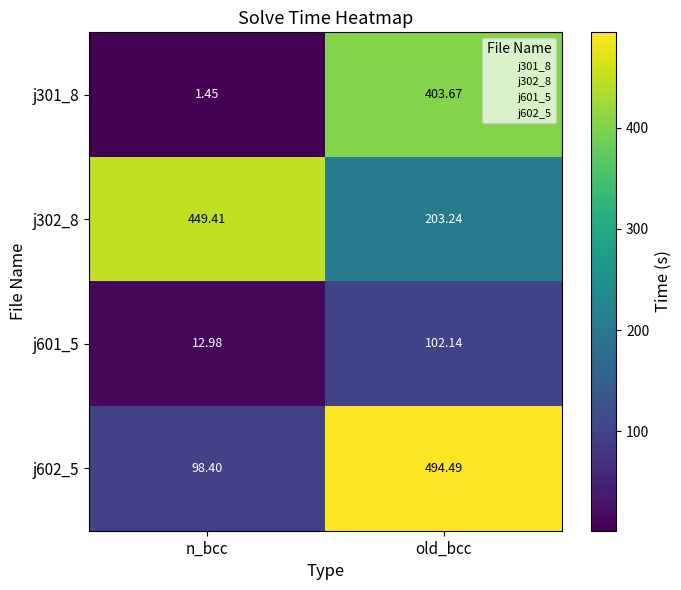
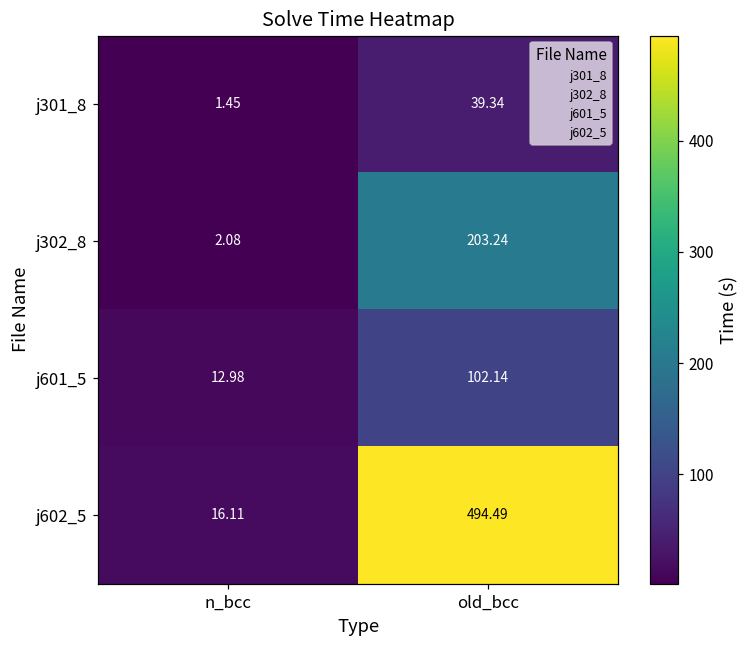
j301_8, old_bcc: 403.67 -> 39.34
j302_8, n_bcc: 449.41 -> 2.08
j602_5, n_bcc: 98.40 -> 16.11
